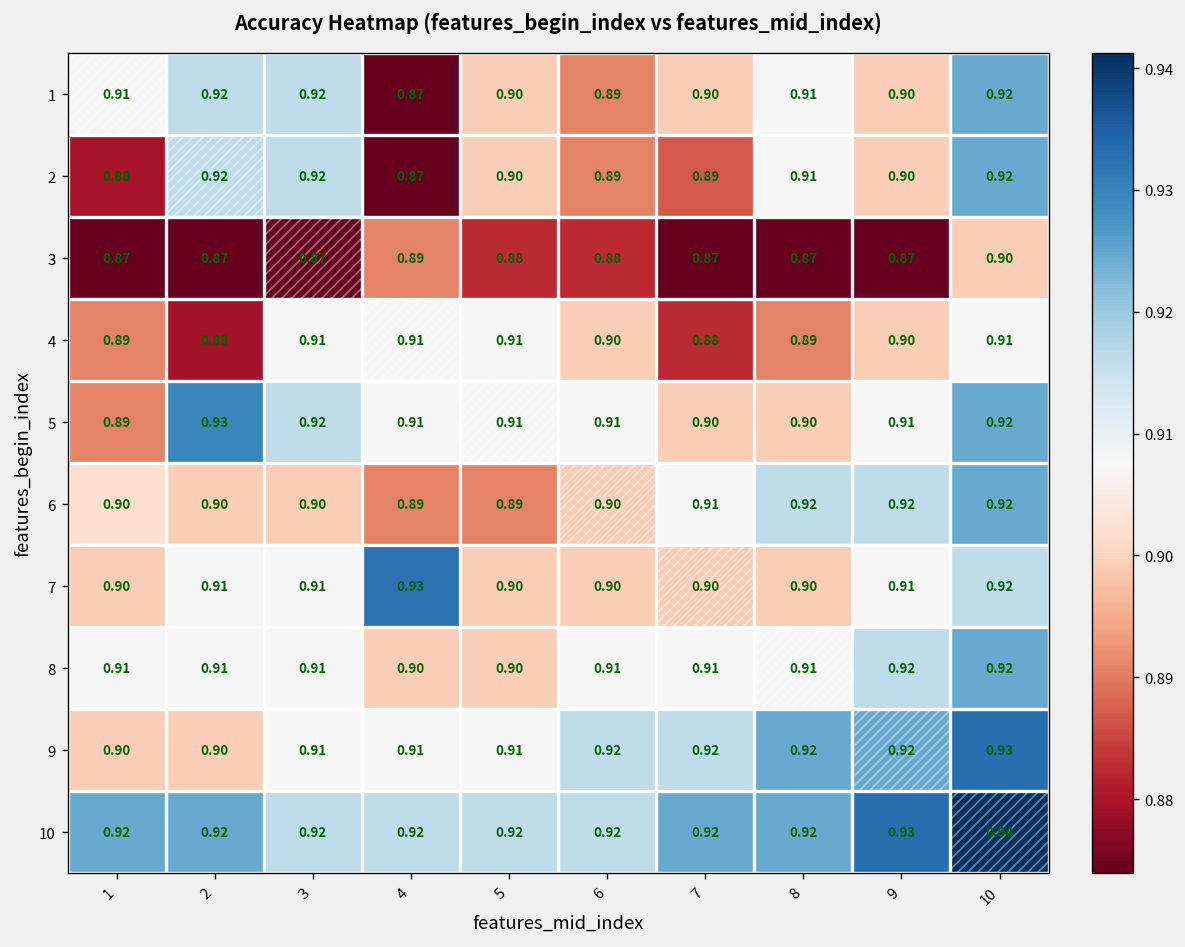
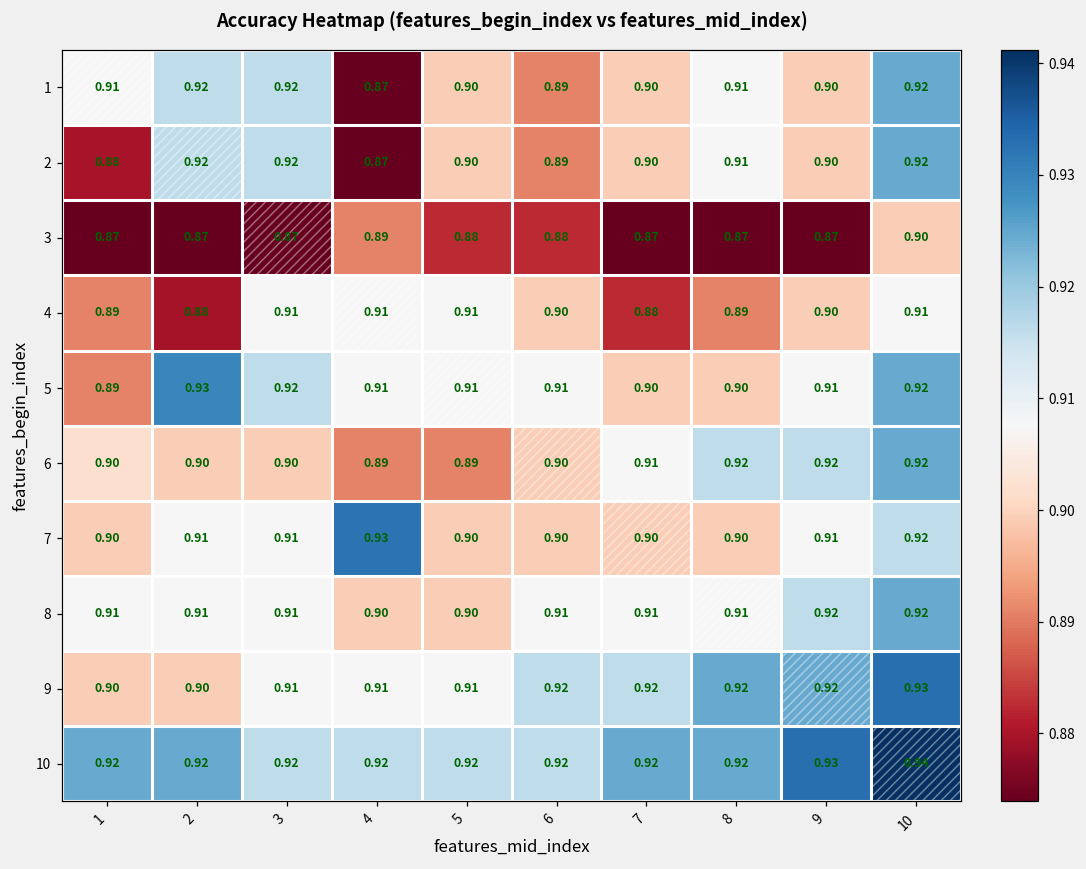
2, 7: 0.89 -> 0.90
